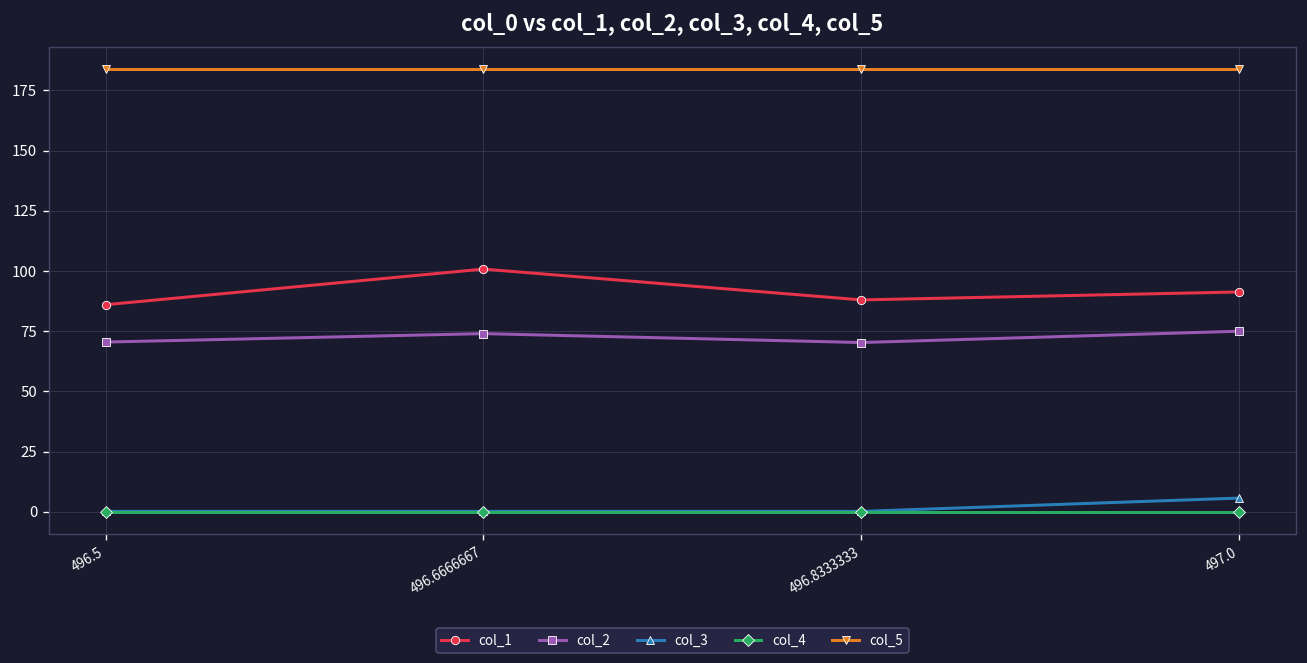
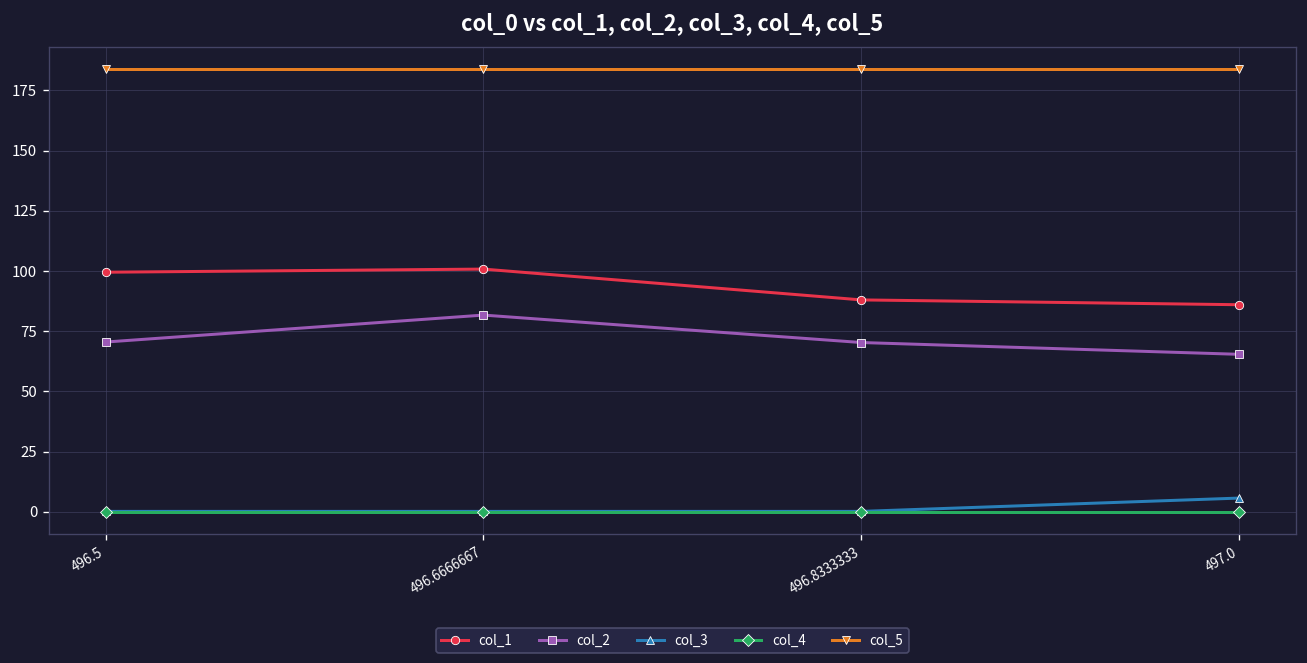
col_1, 496.5: 86 -> 100
col_2, 496.6666667: 74 -> 82
col_1, 497.0: 91 -> 86
col_2, 497.0: 75 -> 65
